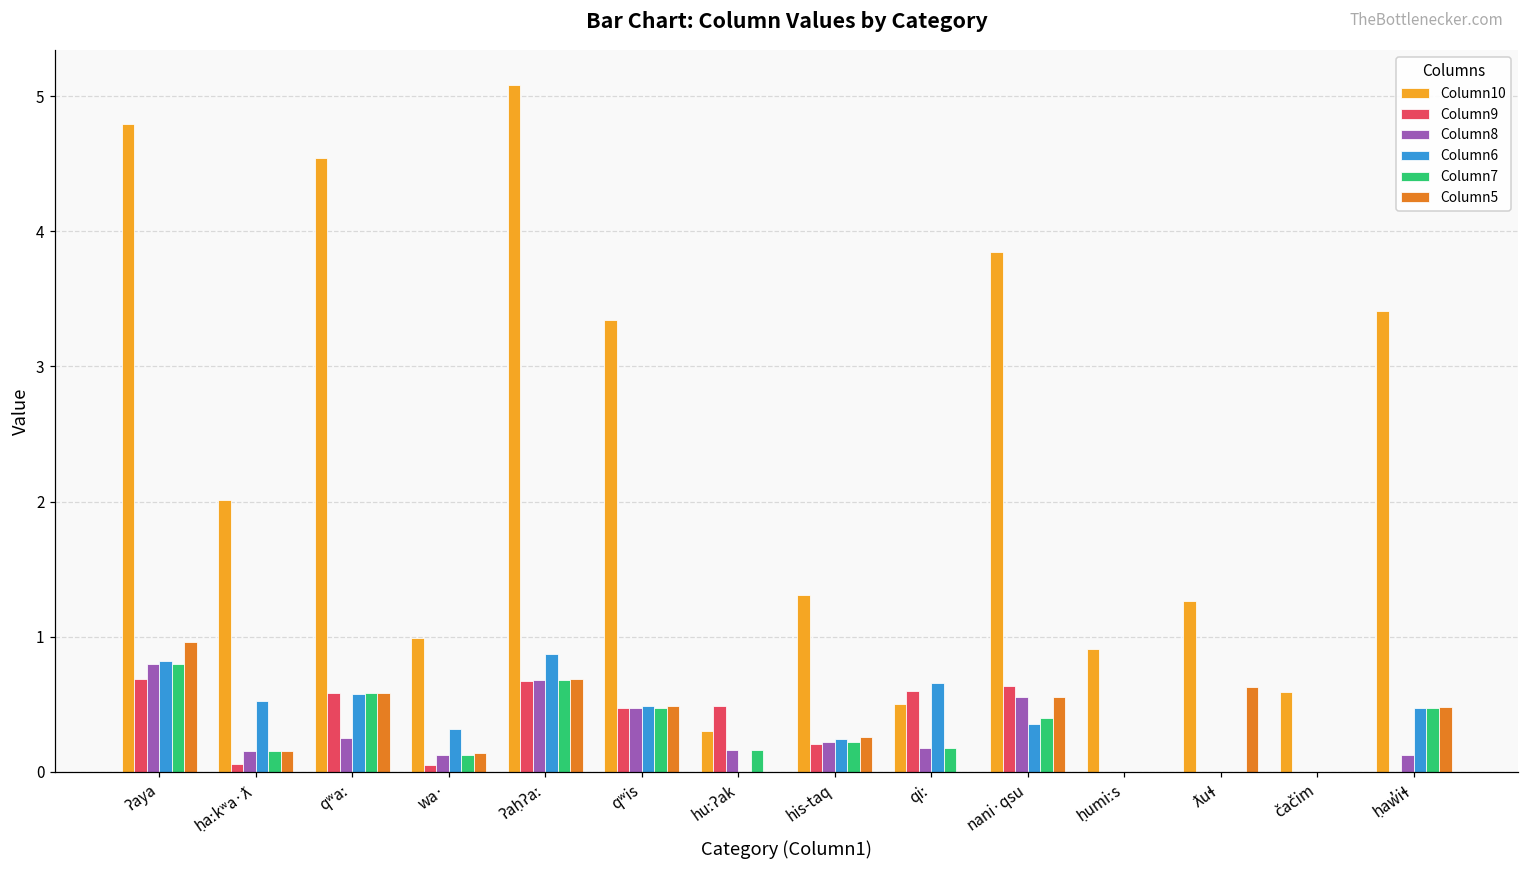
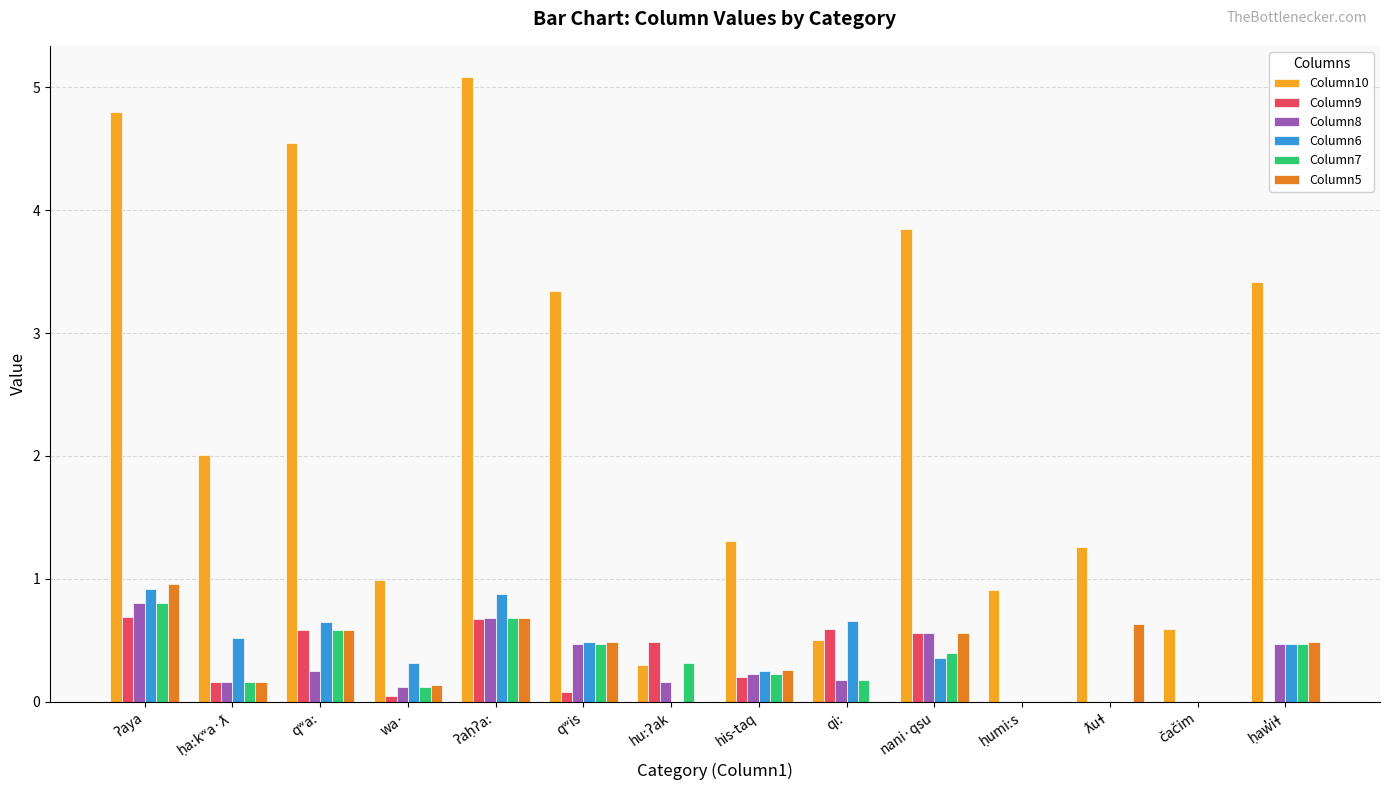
Column6, ʔaya: 0.82 -> 0.92
Column9, ḥaːkʷa·ƛ: 0.06 -> 0.16
Column6, qʷaː: 0.58 -> 0.65
Column9, qʷis: 0.48 -> 0.08
Column7, huːʔak: 0.16 -> 0.32
Column9, nani·qsu: 0.64 -> 0.56
Column8, ḥaw̓iɬ: 0.12 -> 0.47
